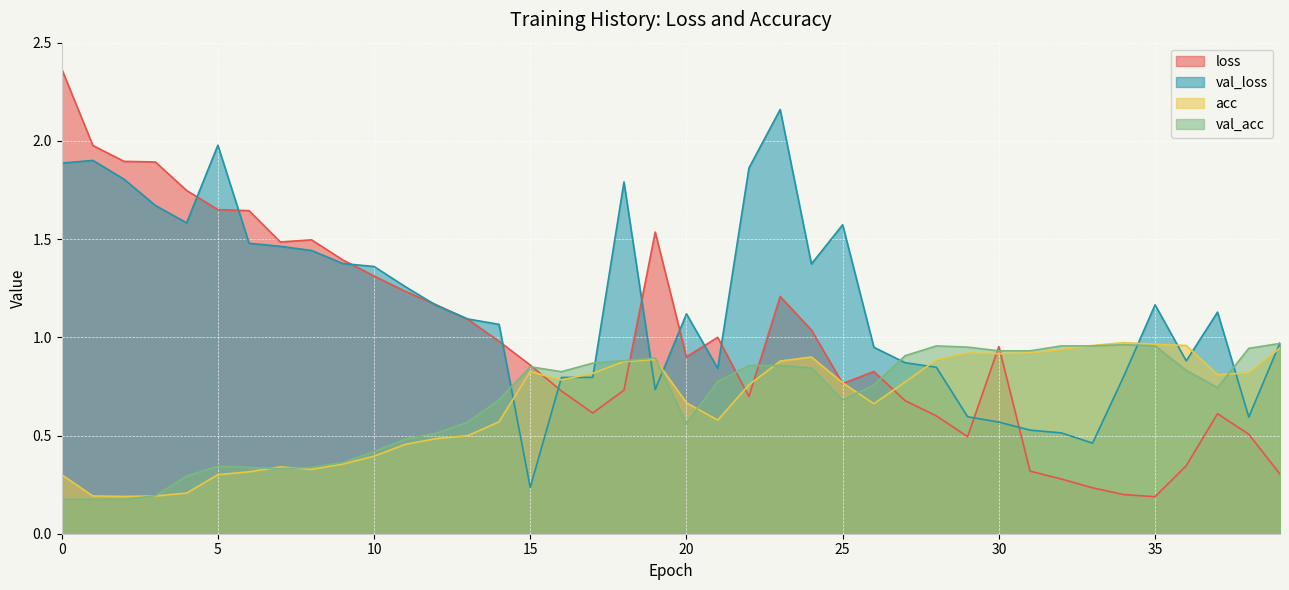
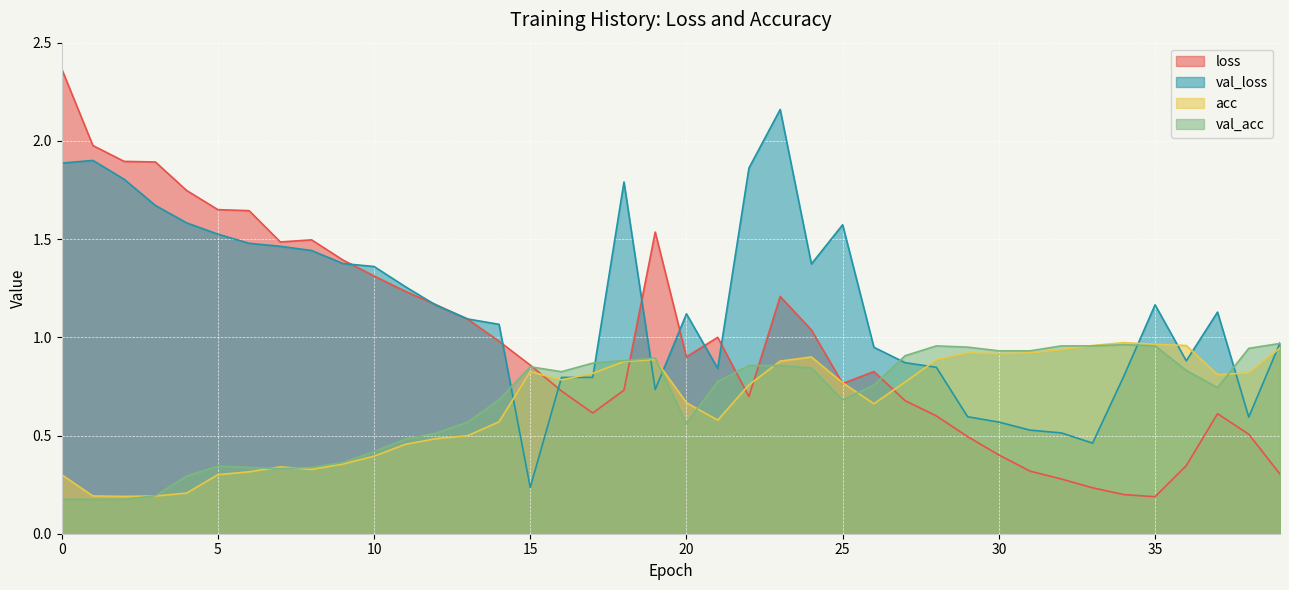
val_loss, 5: 1.98 -> 1.53
loss, 30: 0.95 -> 0.40
